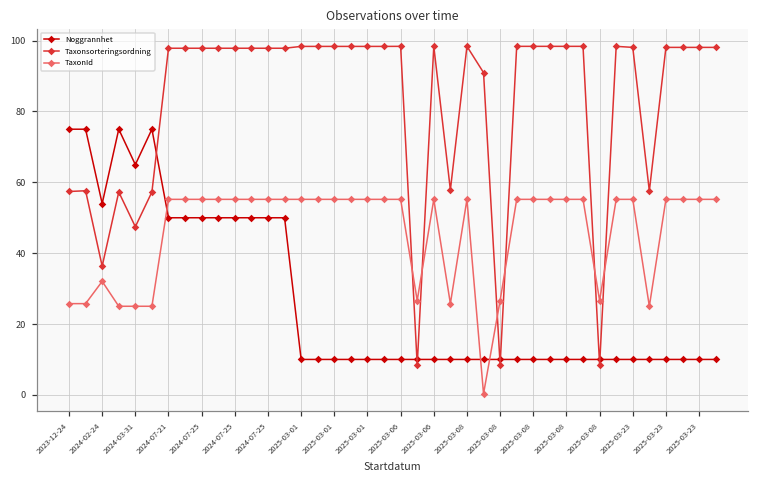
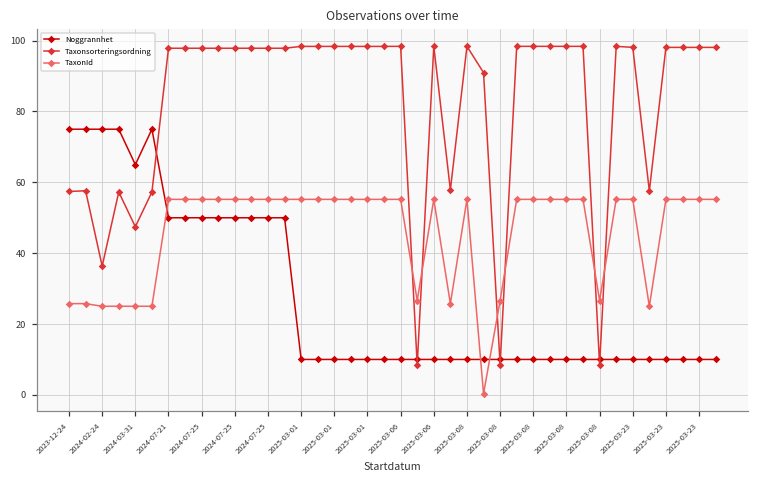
Noggrannhet, 2024-02-24: 54 -> 75
TaxonId, 2024-02-24: 32 -> 25
